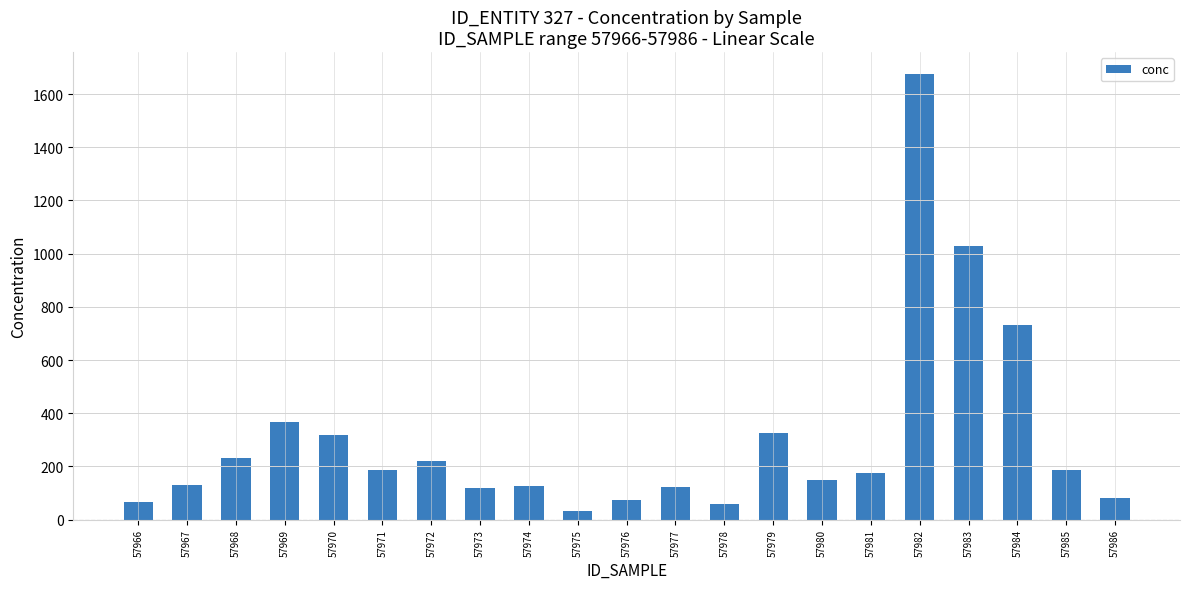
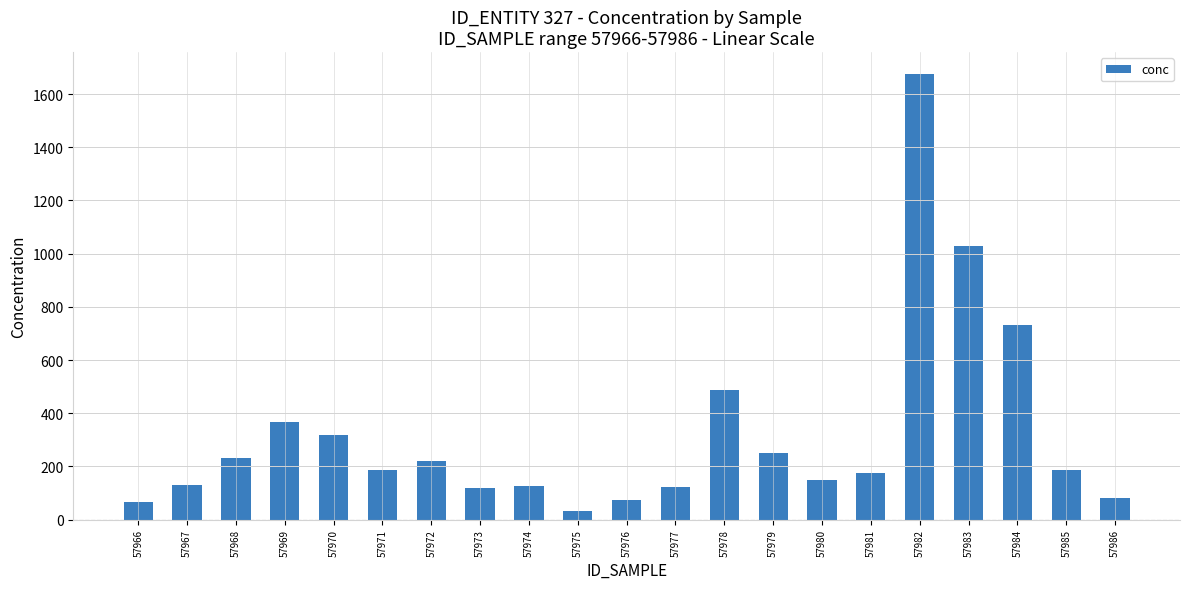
57978: 60 -> 490
57979: 330 -> 250
